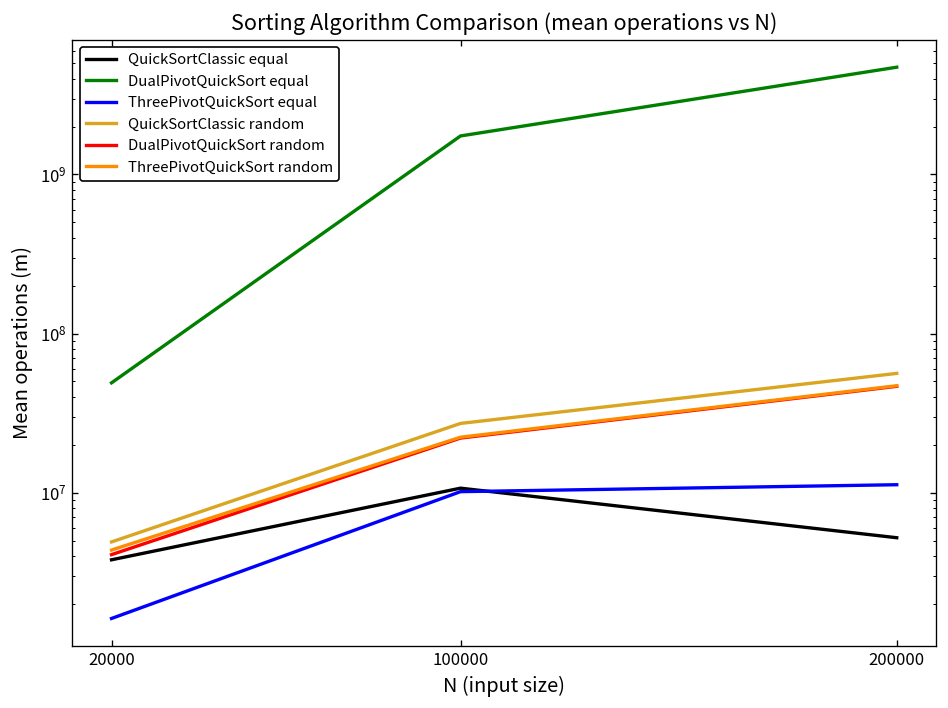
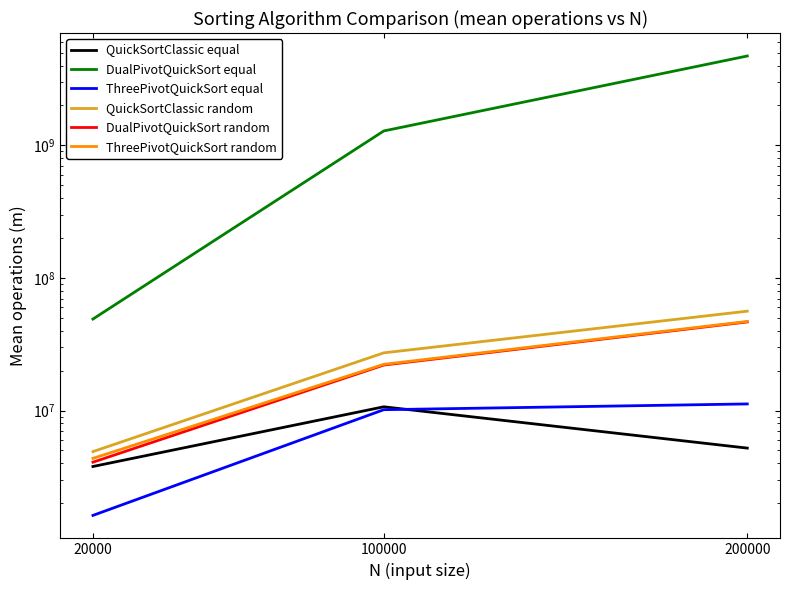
DualPivotQuickSort equal, 100000: 1700000000 -> 1300000000
